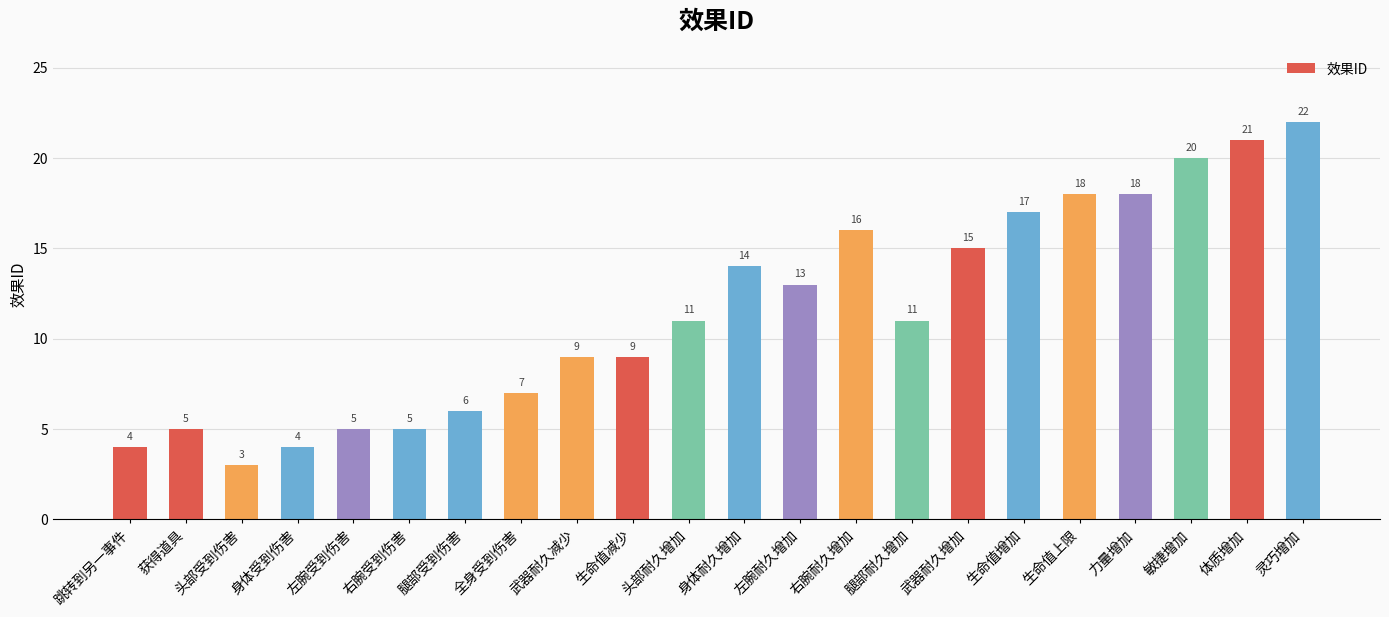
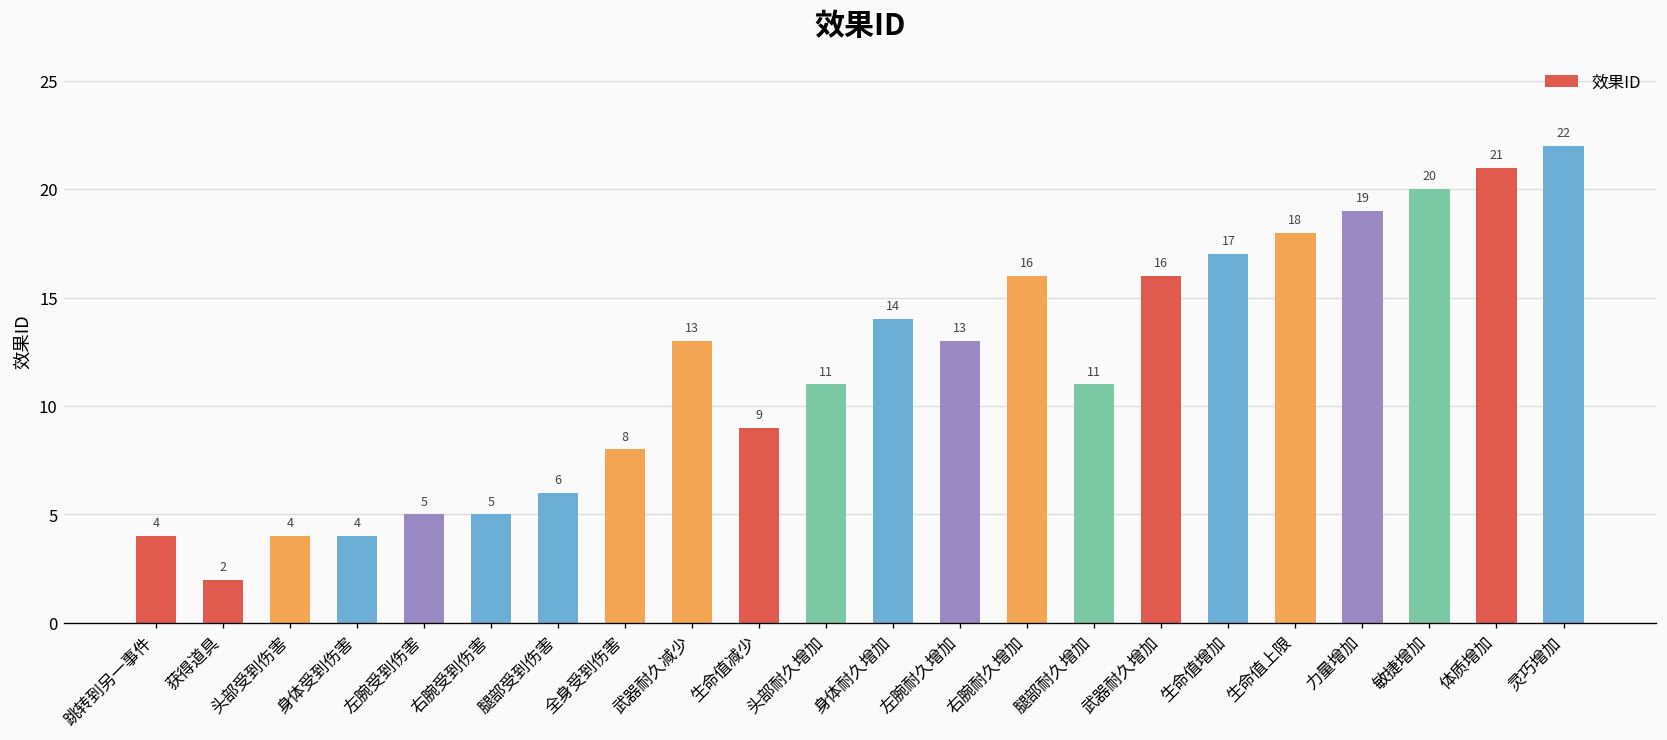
获得道具: 5 -> 2
头部受到伤害: 3 -> 4
全身受到伤害: 7 -> 8
武器耐久减少: 9 -> 13
武器耐久增加: 15 -> 16
力量增加: 18 -> 19
